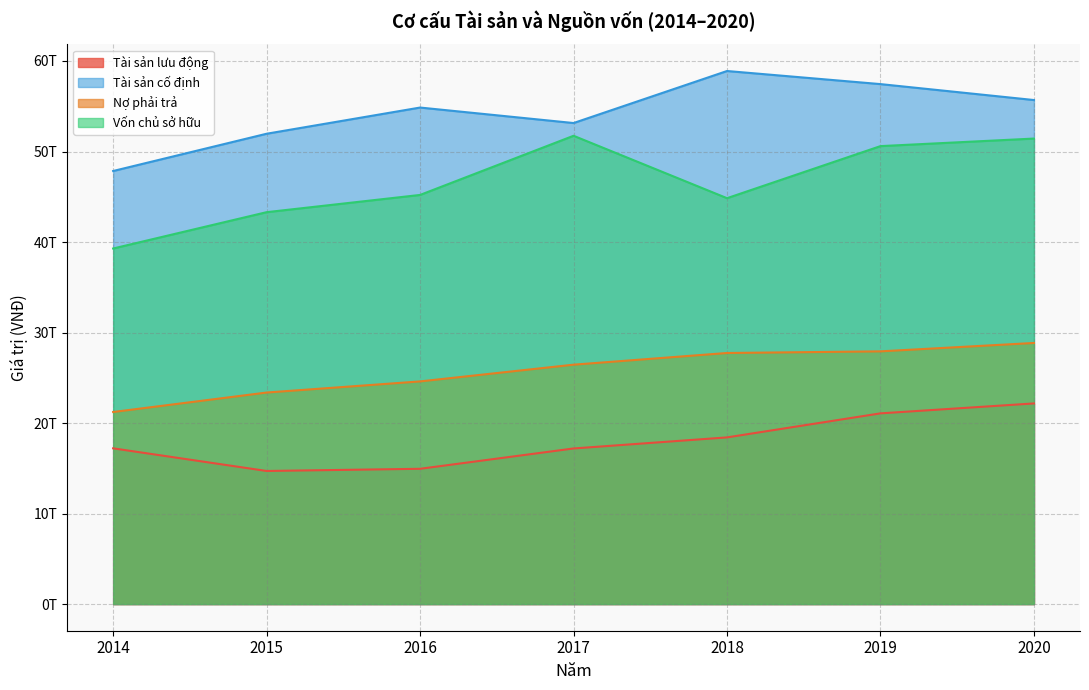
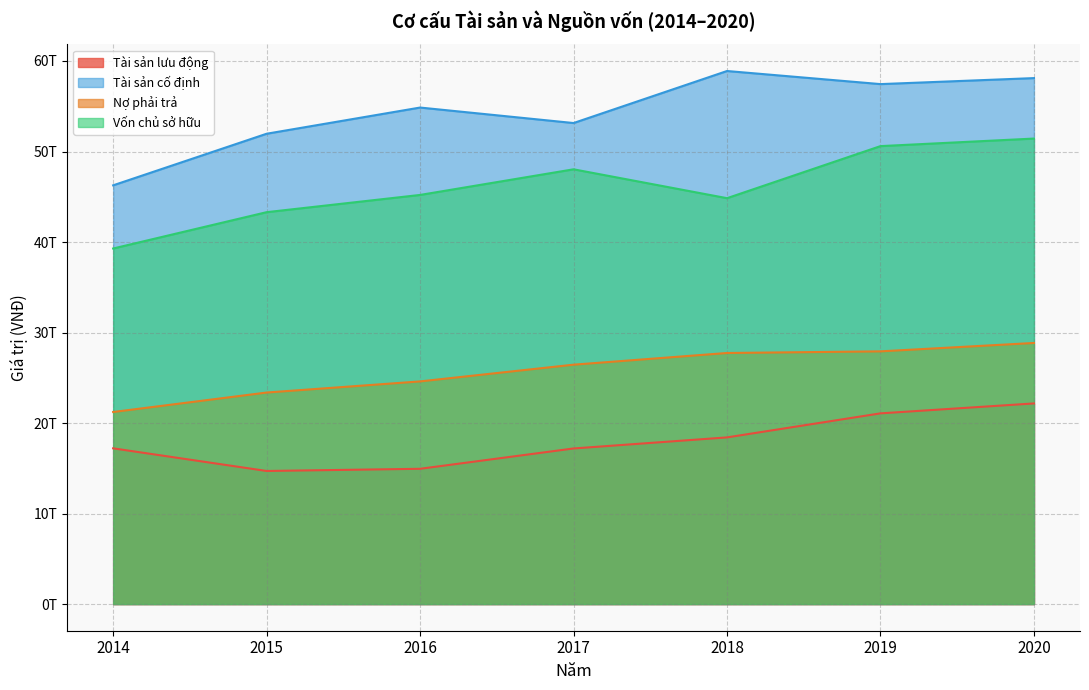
Tài sản cố định, 2014: 48T -> 46T
Vốn chủ sở hữu, 2017: 52T -> 48T
Tài sản cố định, 2020: 56T -> 58T
